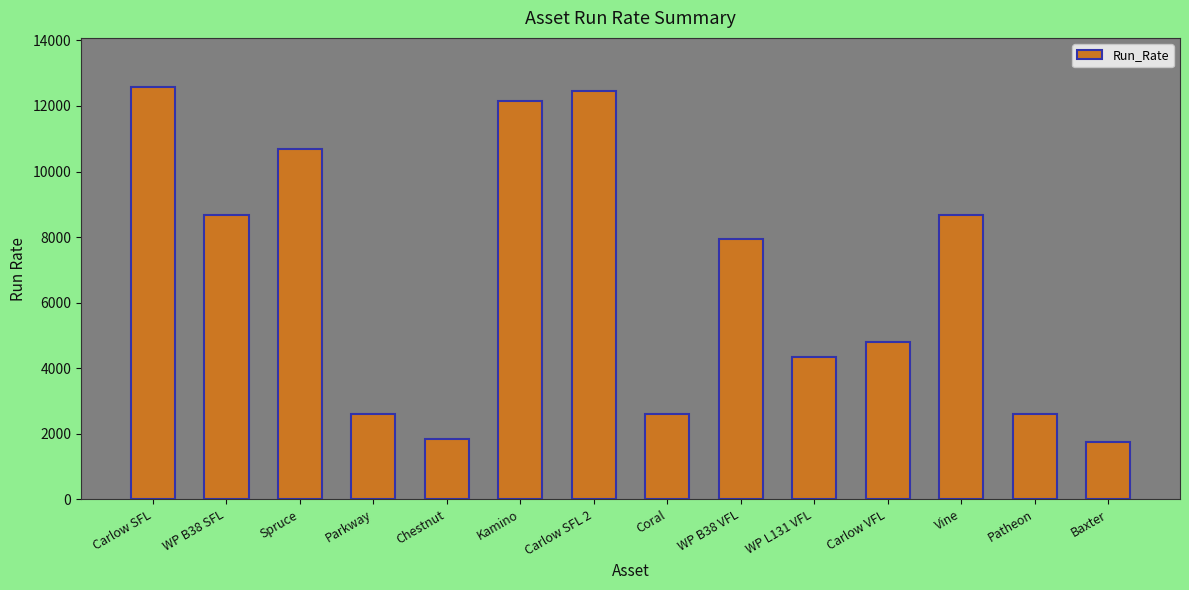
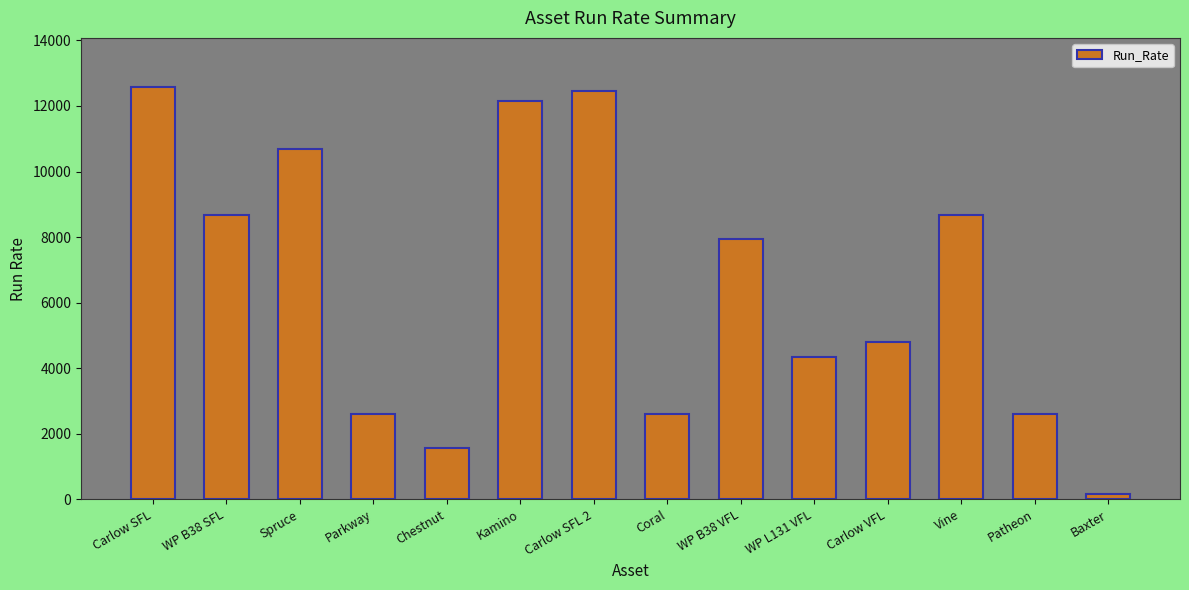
Chestnut: 1800 -> 1600
Baxter: 1700 -> 200
